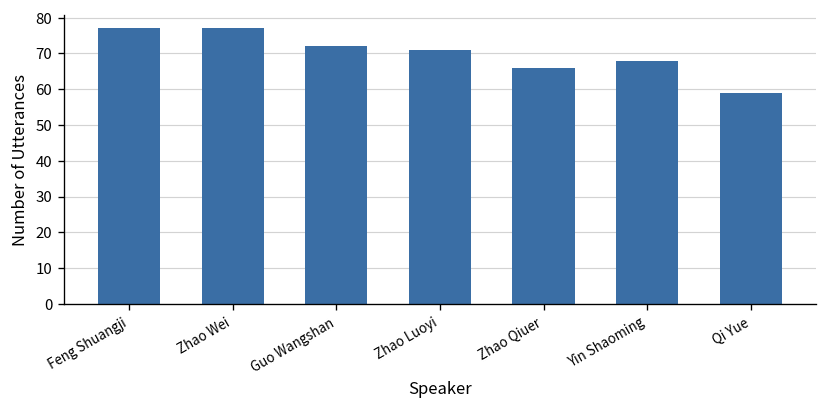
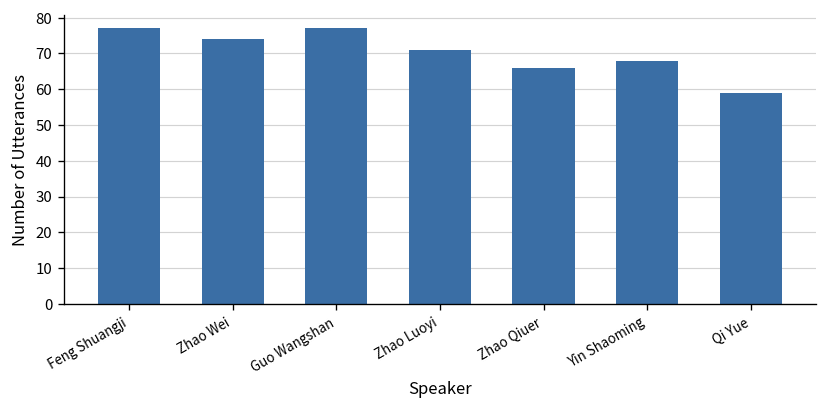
Zhao Wei: 77 -> 74
Guo Wangshan: 72 -> 77
